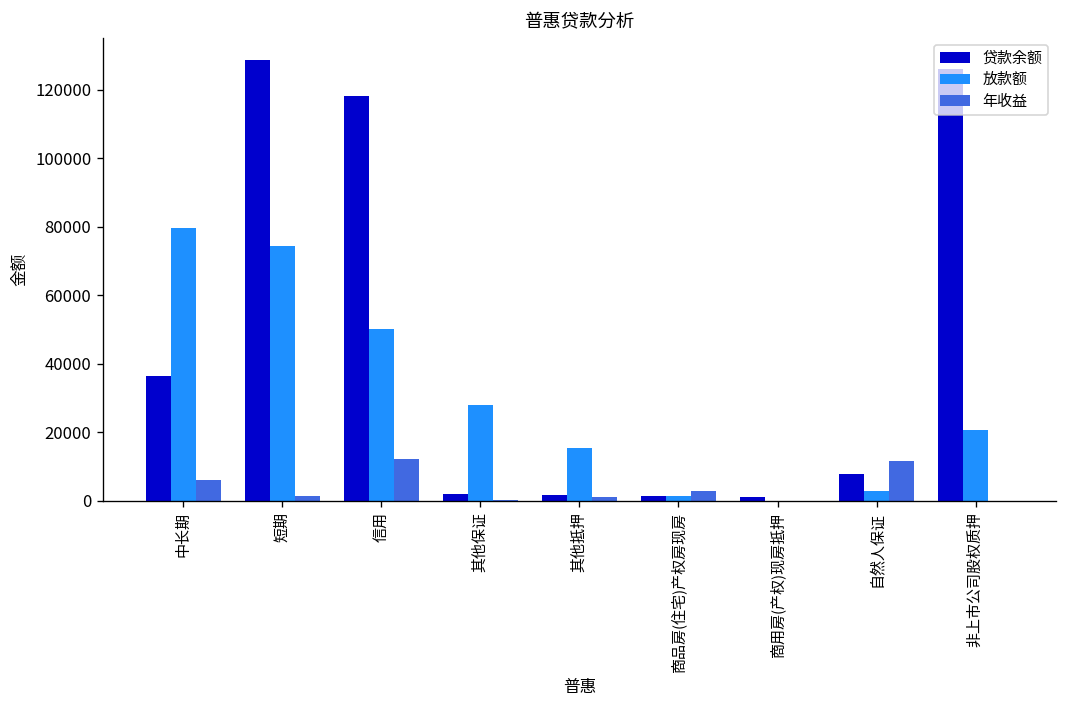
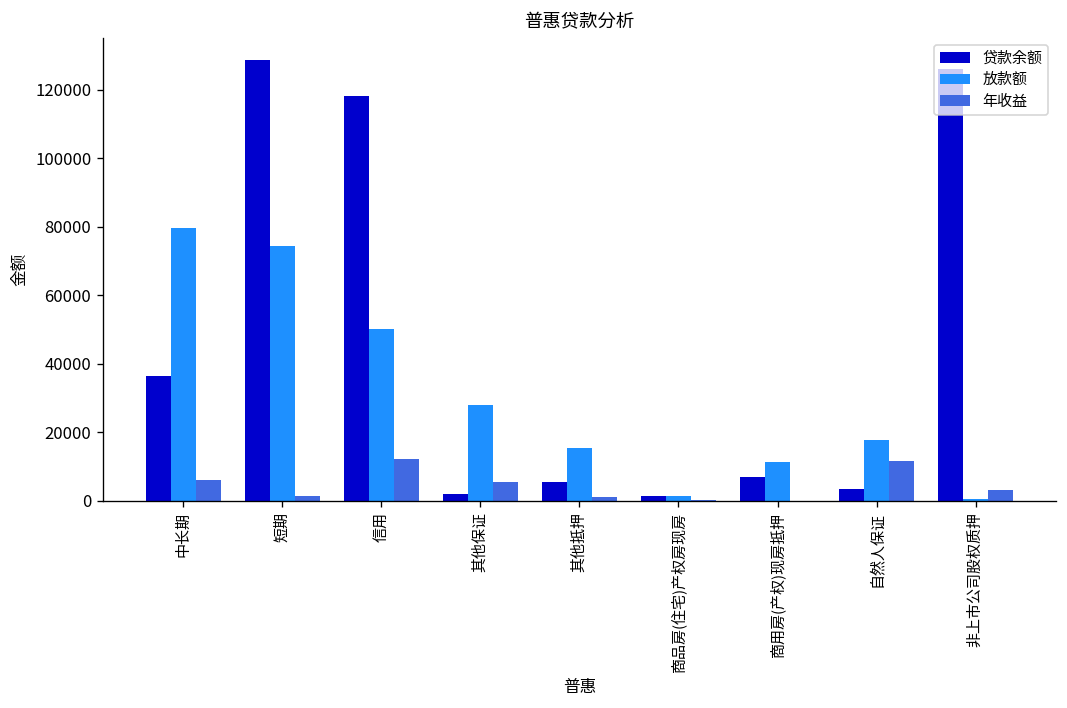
年收益, 其他保证: 0 -> 6000
贷款余额, 其他抵押: 2000 -> 6000
年收益, 商品房(住宅)产权房现房: 3000 -> 0
贷款余额, 商用房(产权)现房抵押: 1000 -> 7000
放款额, 商用房(产权)现房抵押: 0 -> 11000
贷款余额, 自然人保证: 8000 -> 3000
放款额, 自然人保证: 3000 -> 18000
放款额, 非上市公司股权质押: 21000 -> 0
年收益, 非上市公司股权质押: 0 -> 3000
